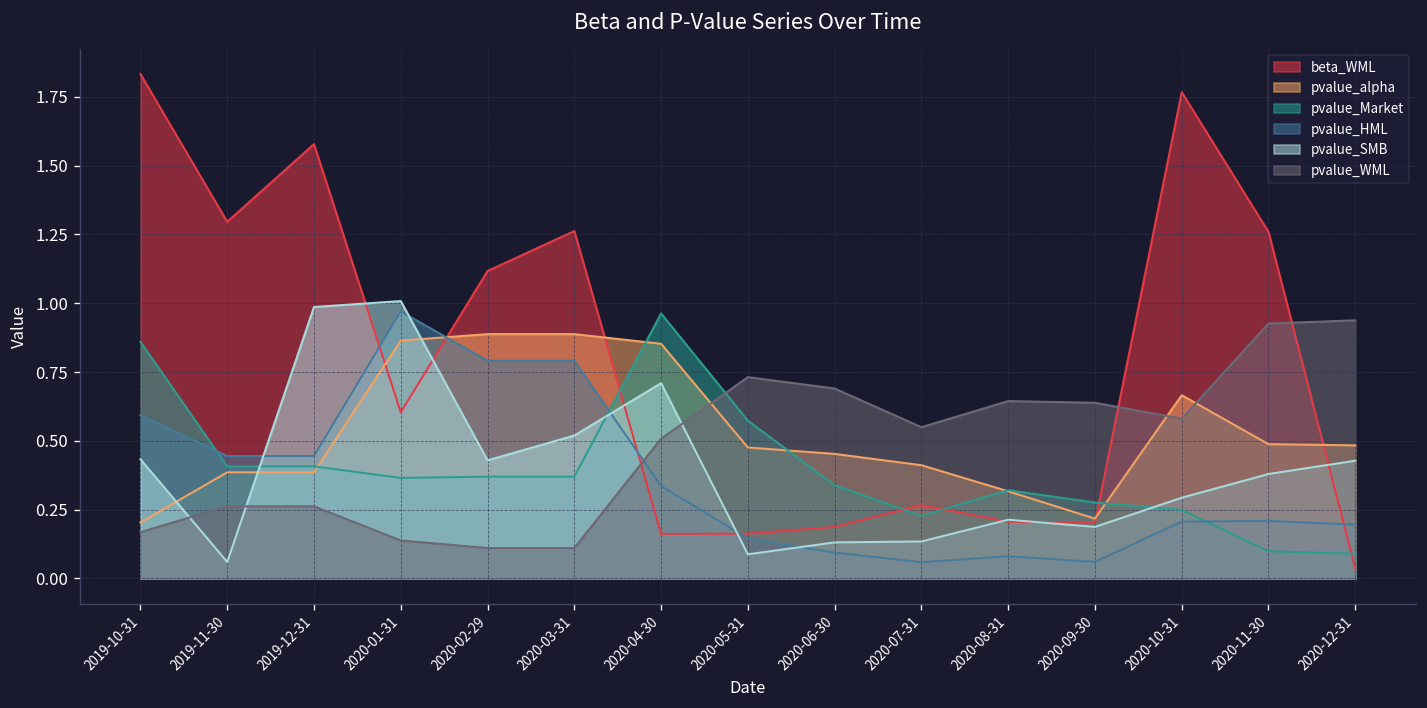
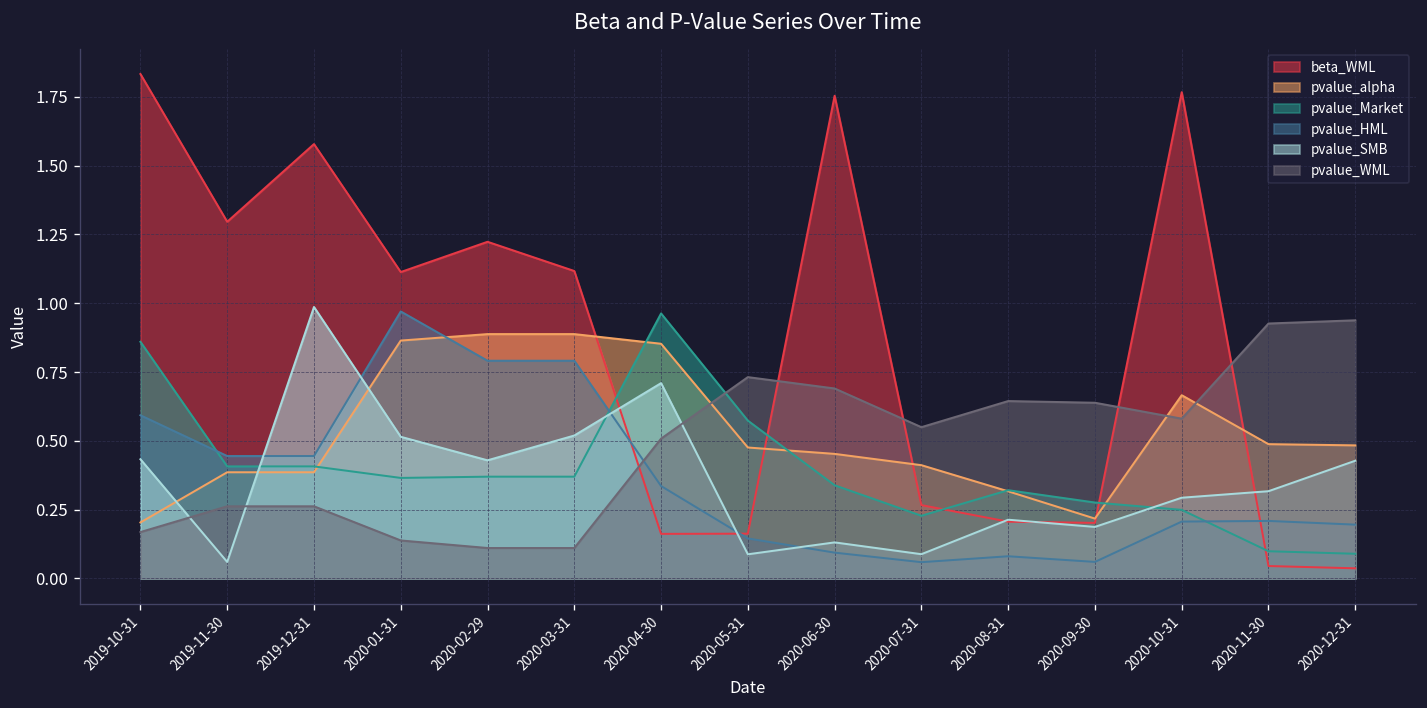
beta_WML, 2020-01-31: 0.60 -> 1.11
pvalue_SMB, 2020-01-31: 1.01 -> 0.51
beta_WML, 2020-02-29: 1.12 -> 1.22
beta_WML, 2020-03-31: 1.26 -> 1.12
beta_WML, 2020-06-30: 0.19 -> 1.75
pvalue_SMB, 2020-07-31: 0.13 -> 0.09
beta_WML, 2020-11-30: 1.26 -> 0.05
pvalue_SMB, 2020-11-30: 0.38 -> 0.32
